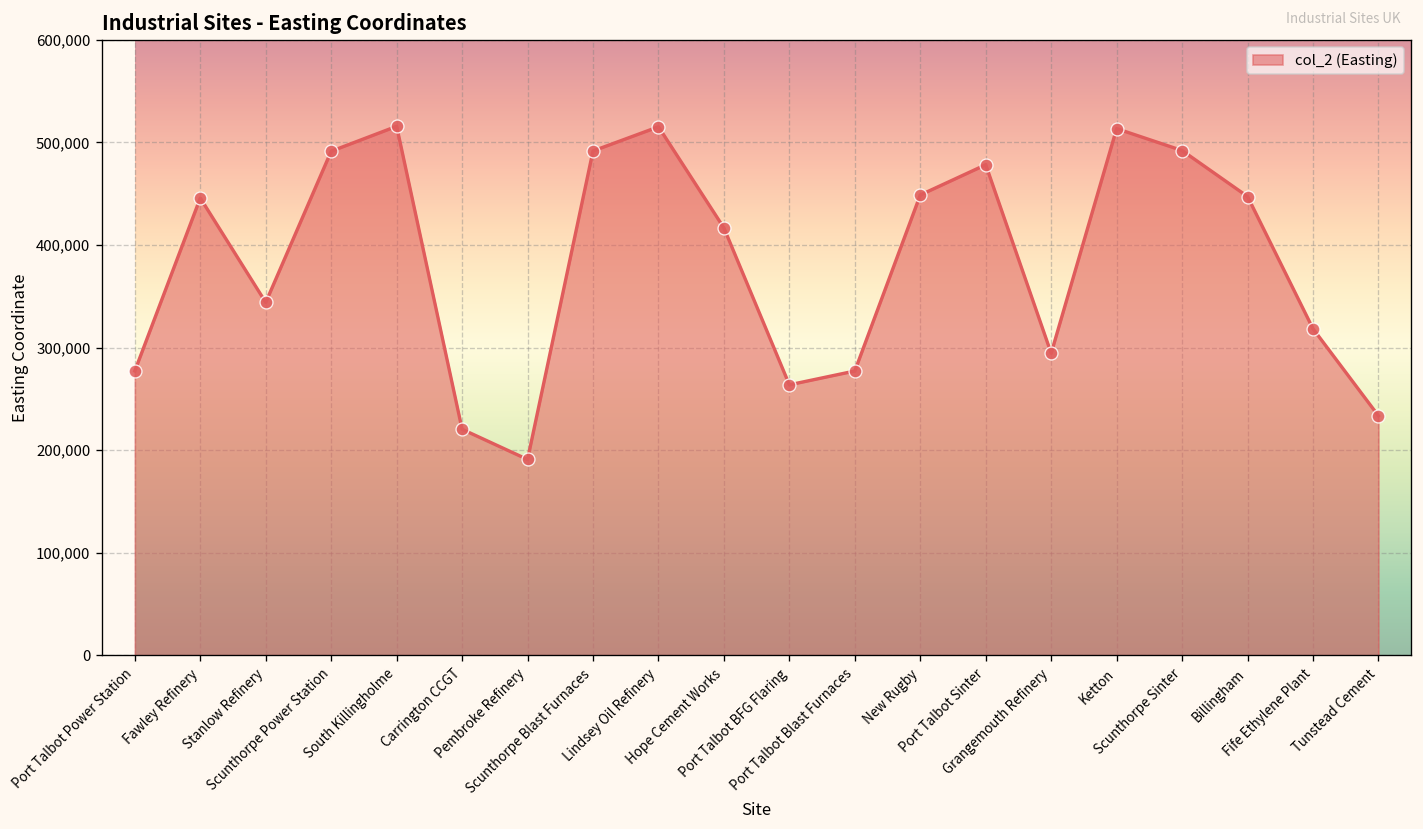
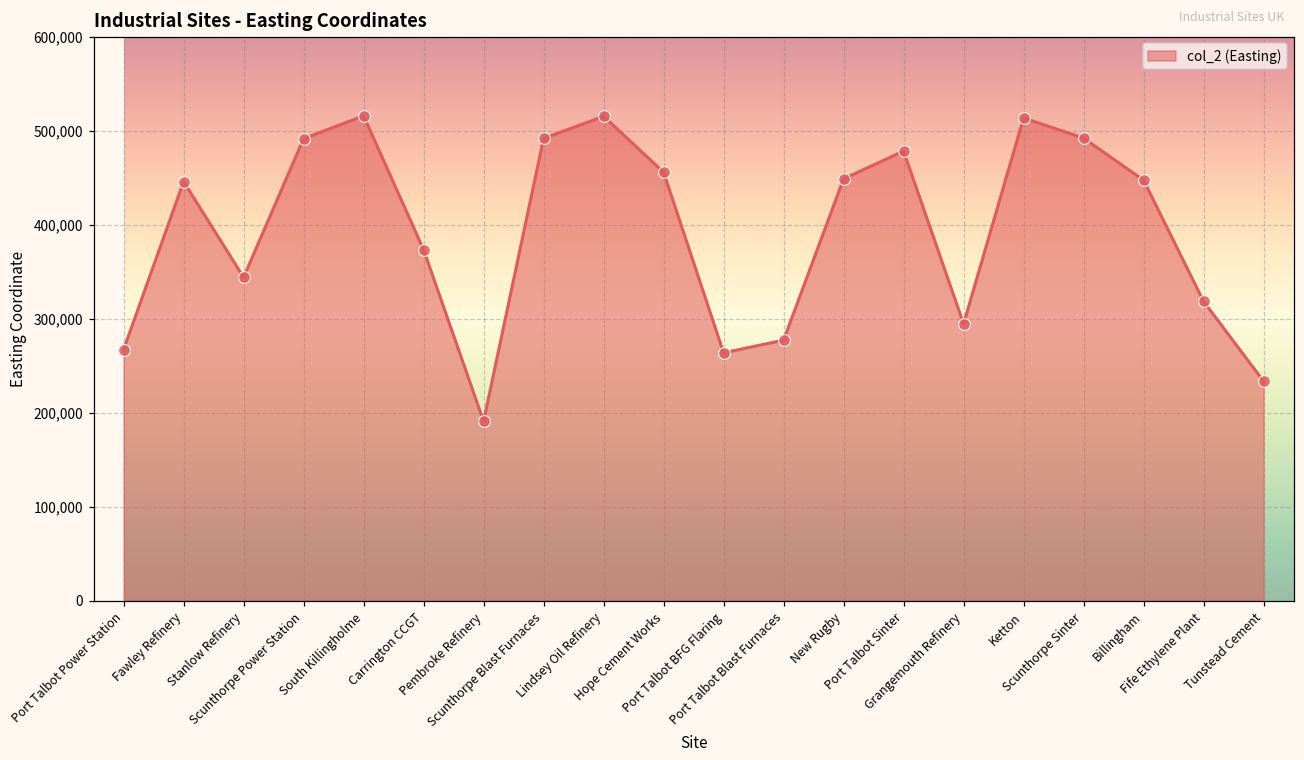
Port Talbot Power Station: 280,000 -> 270,000
Carrington CCGT: 220,000 -> 370,000
Hope Cement Works: 420,000 -> 460,000
